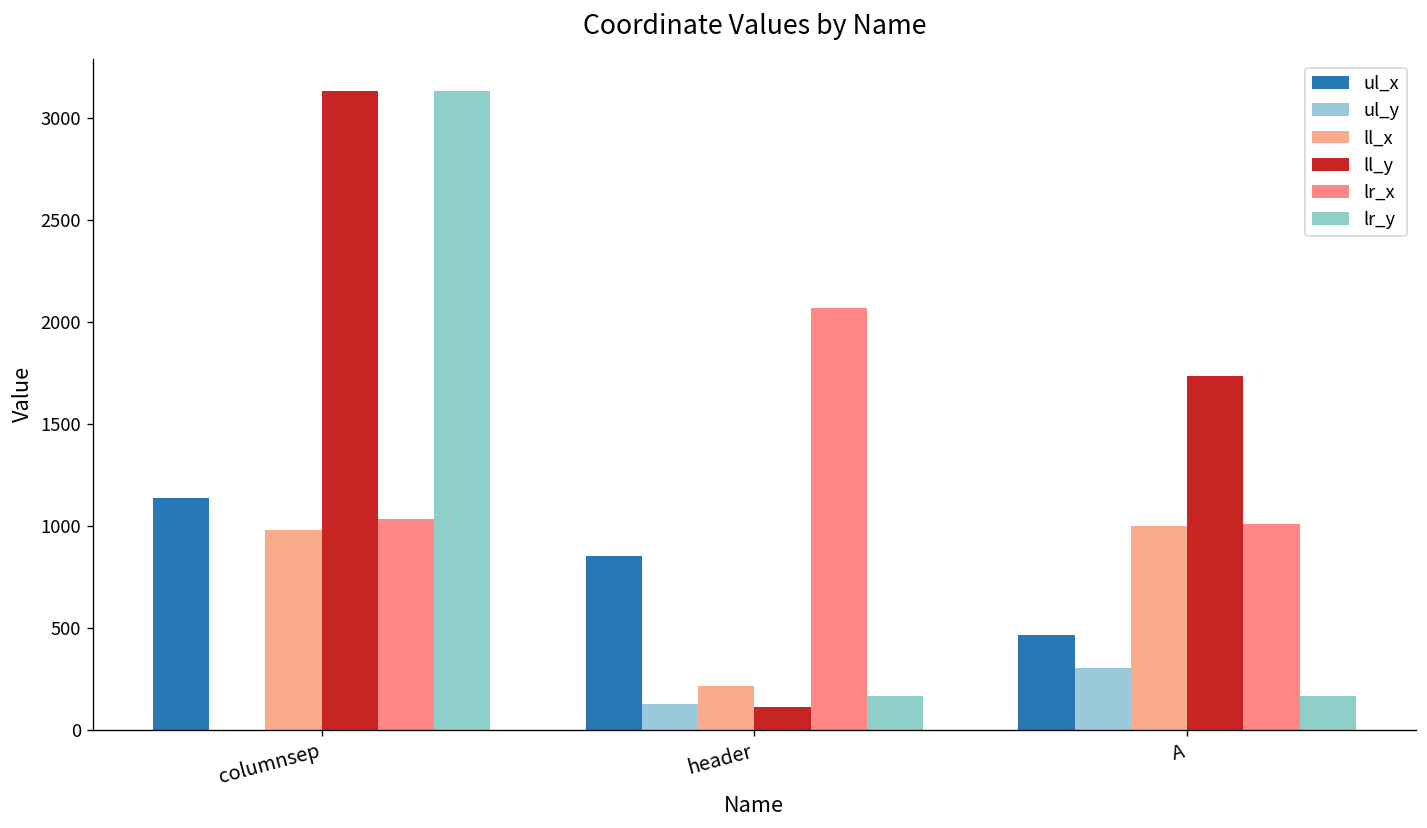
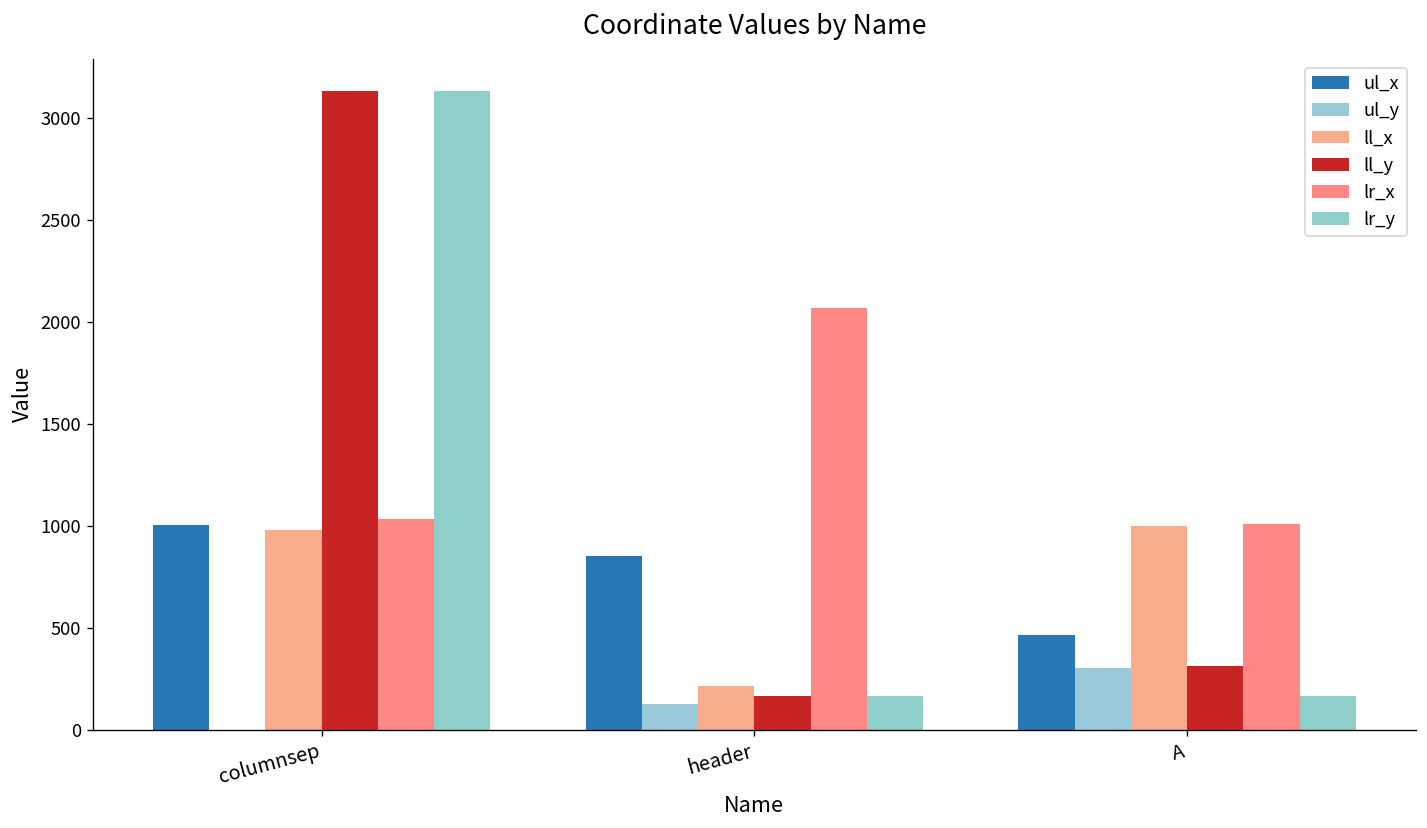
ul_x, columnsep: 1140 -> 1000
ll_y, header: 110 -> 170
ll_y, A: 1730 -> 310
